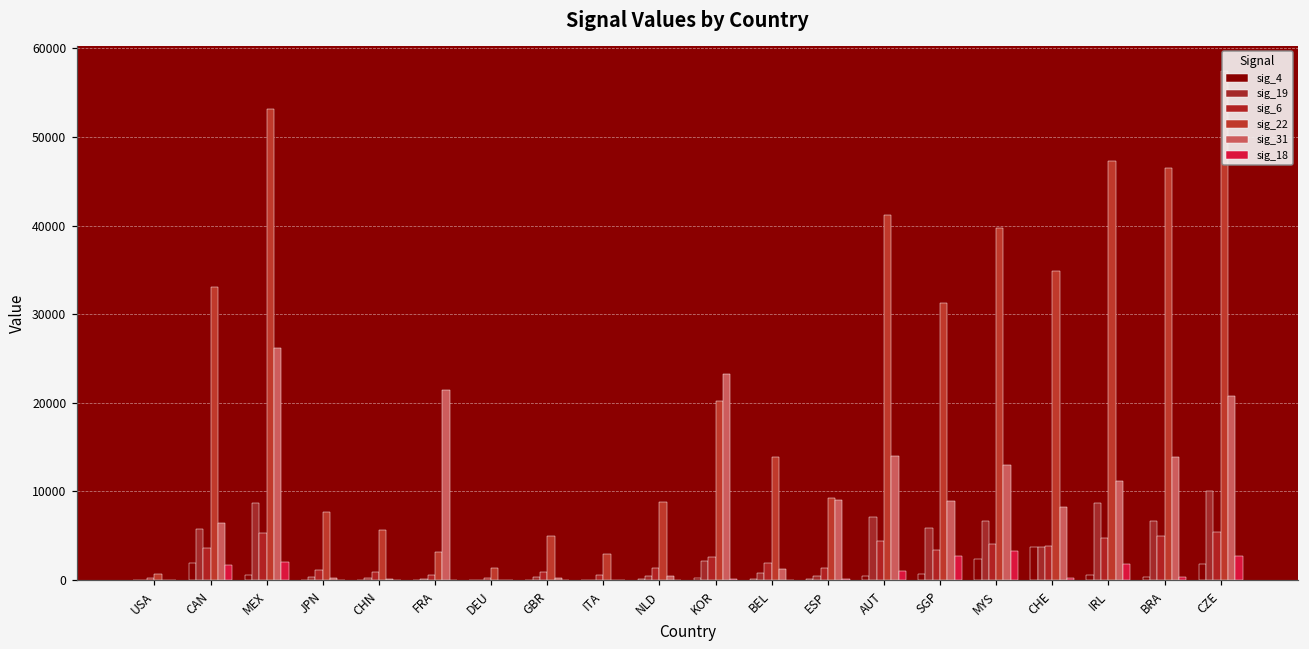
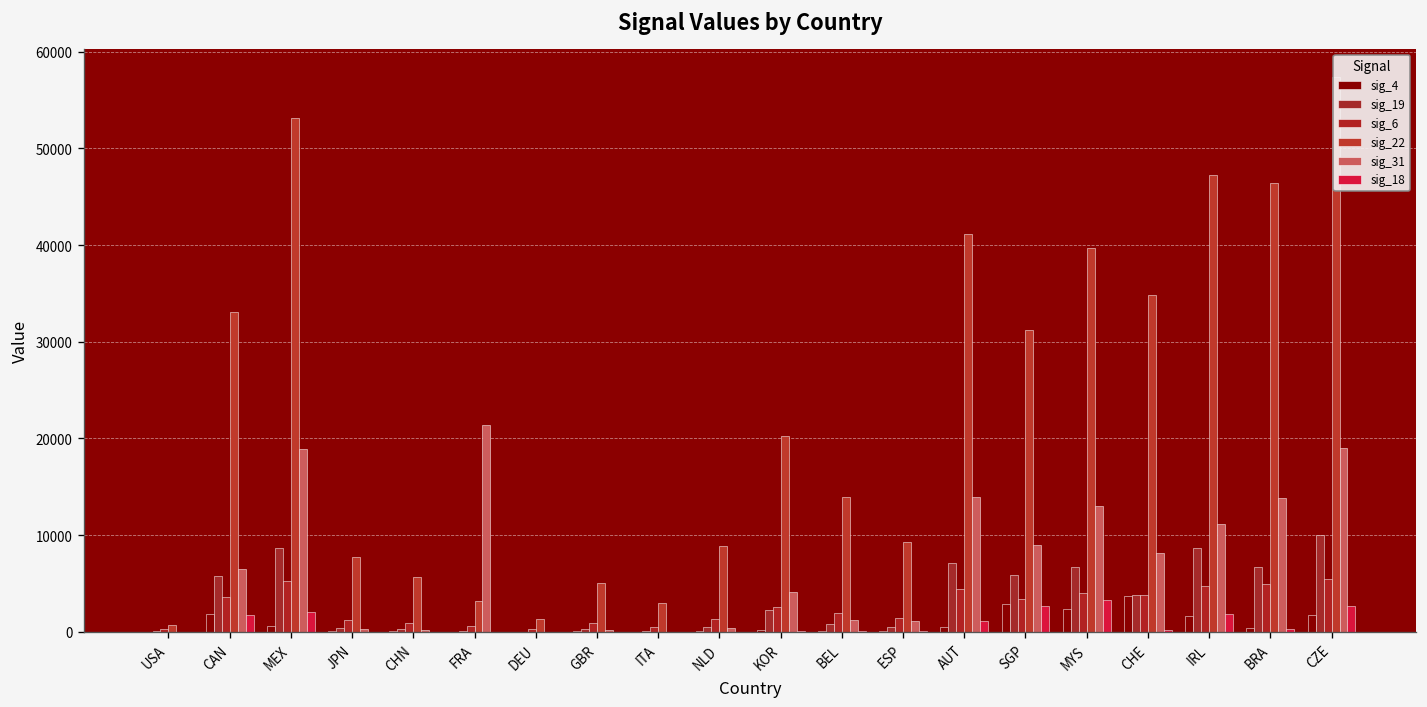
sig_31, MEX: 26000 -> 19000
sig_31, KOR: 23000 -> 4000
sig_31, ESP: 9000 -> 1000
sig_4, SGP: 1000 -> 3000
sig_4, IRL: 1000 -> 2000
sig_31, CZE: 21000 -> 19000
